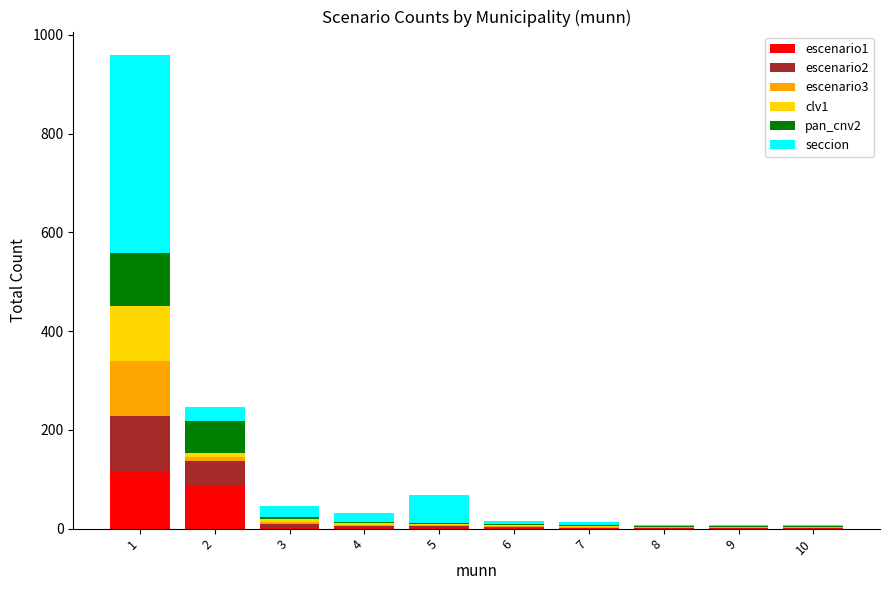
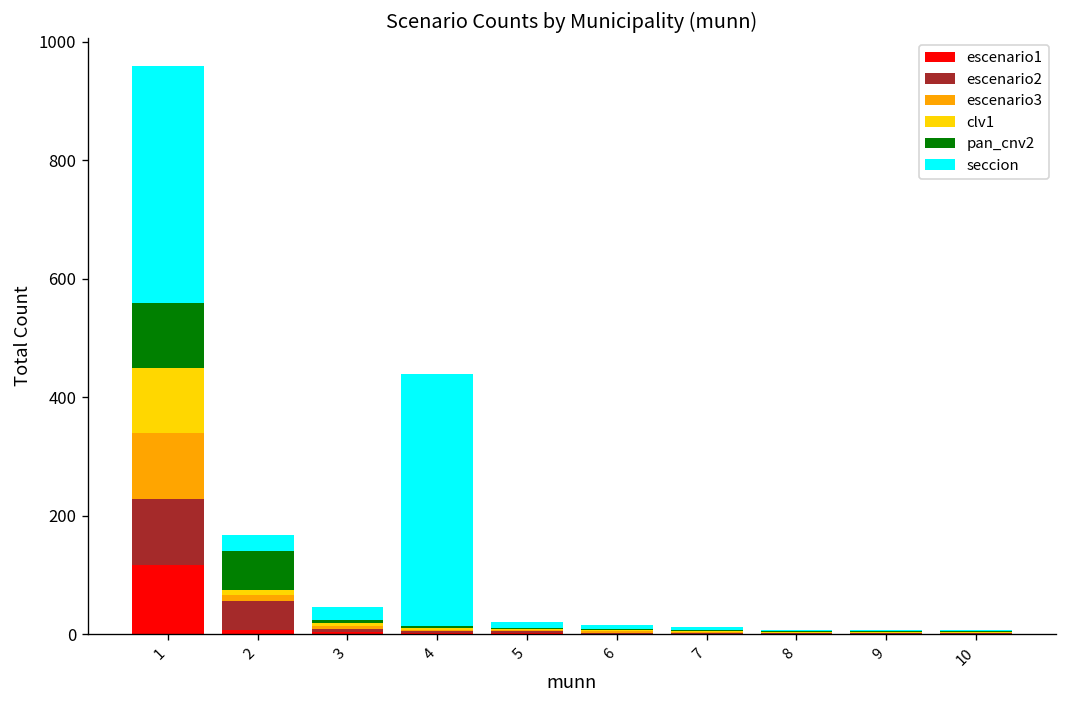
escenario1, 2: 90 -> 10
seccion, 4: 20 -> 430
seccion, 5: 60 -> 10
